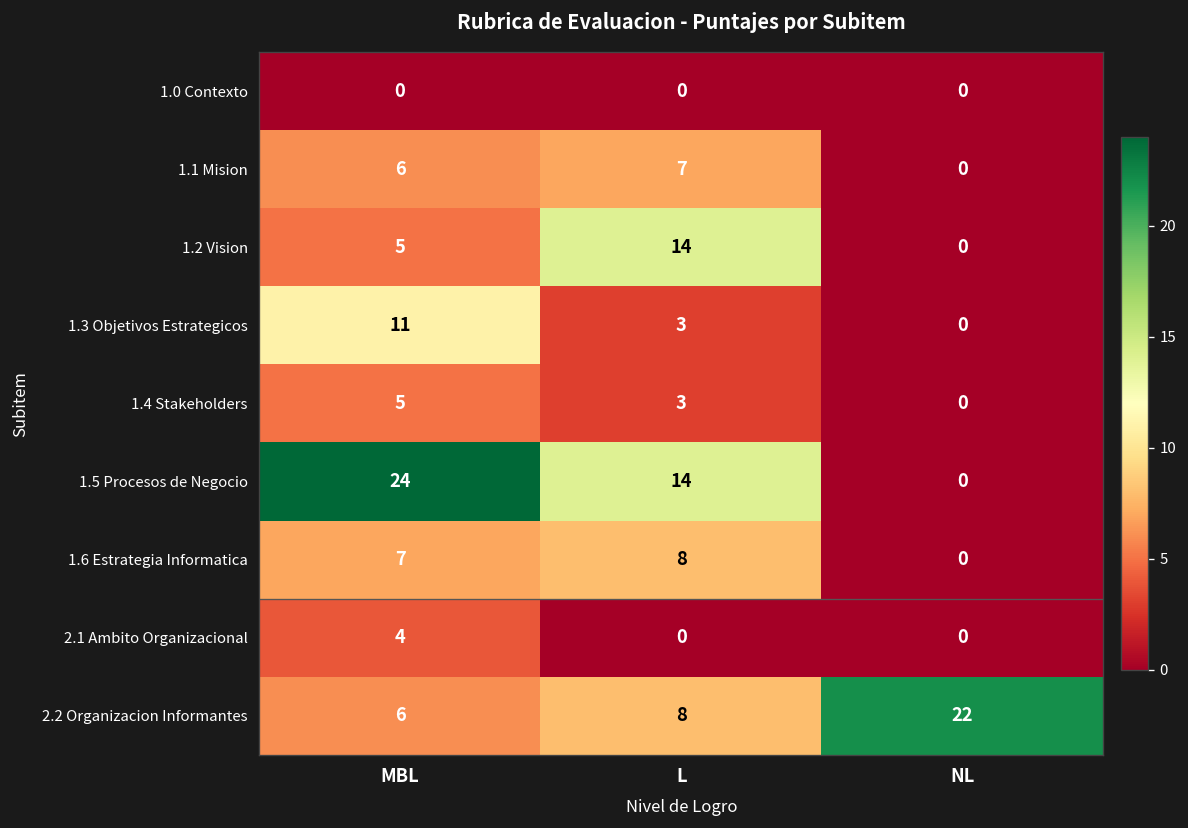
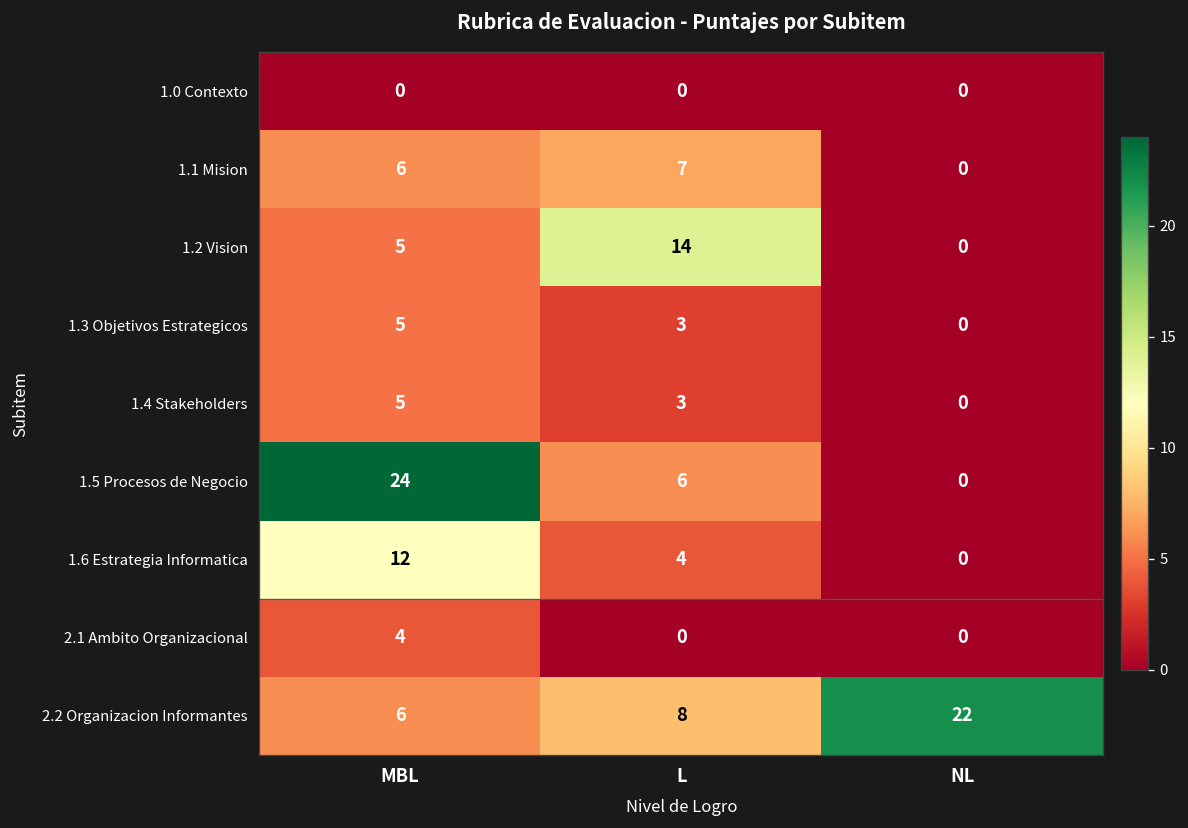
1.3 Objetivos Estrategicos, MBL: 11 -> 5
1.5 Procesos de Negocio, L: 14 -> 6
1.6 Estrategia Informatica, MBL: 7 -> 12
1.6 Estrategia Informatica, L: 8 -> 4
